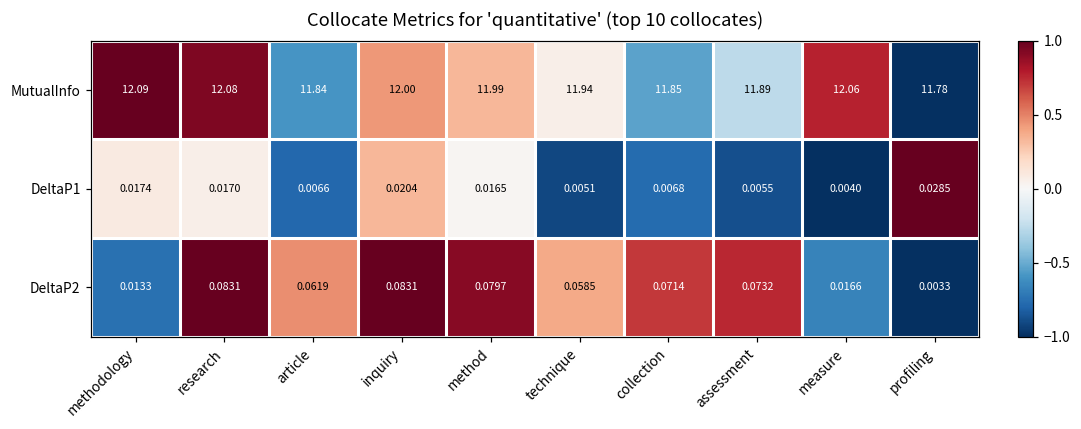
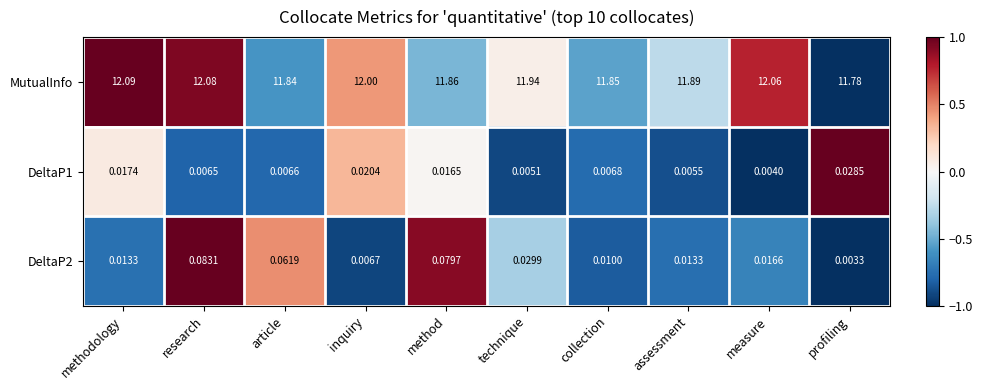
MutualInfo, method: 11.99 -> 11.86
DeltaP1, research: 0.0170 -> 0.0065
DeltaP2, inquiry: 0.0831 -> 0.0067
DeltaP2, technique: 0.0585 -> 0.0299
DeltaP2, collection: 0.0714 -> 0.0100
DeltaP2, assessment: 0.0732 -> 0.0133
